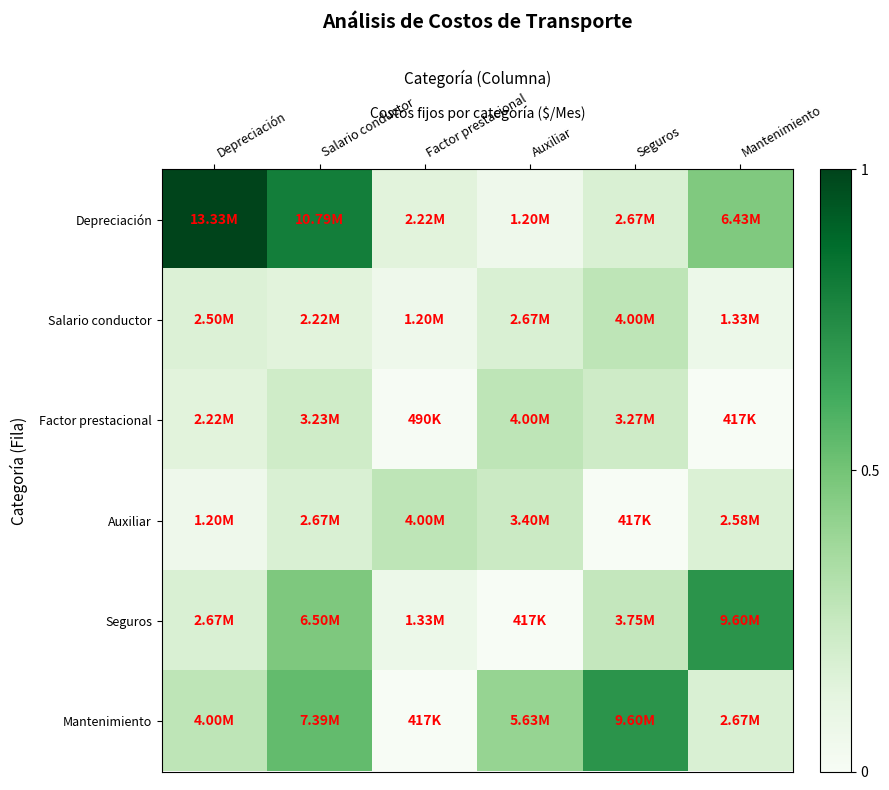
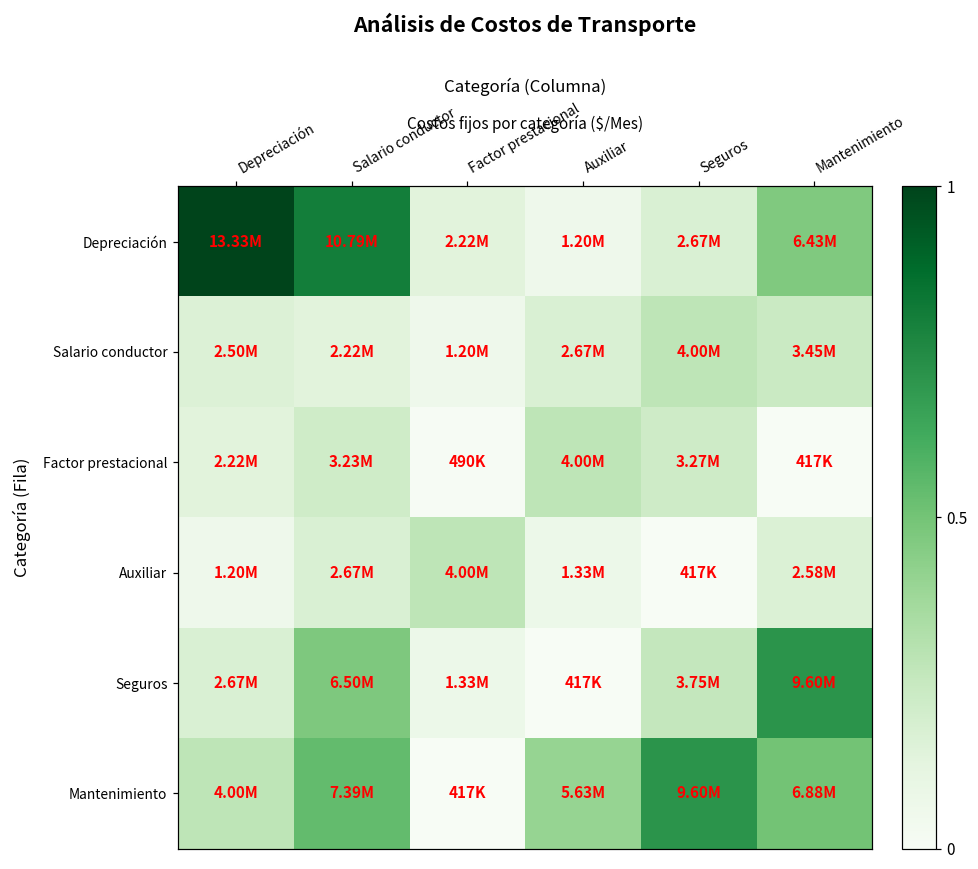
Salario conductor, Mantenimiento: 1.33M -> 3.45M
Auxiliar, Auxiliar: 3.40M -> 1.33M
Mantenimiento, Mantenimiento: 2.67M -> 6.88M
